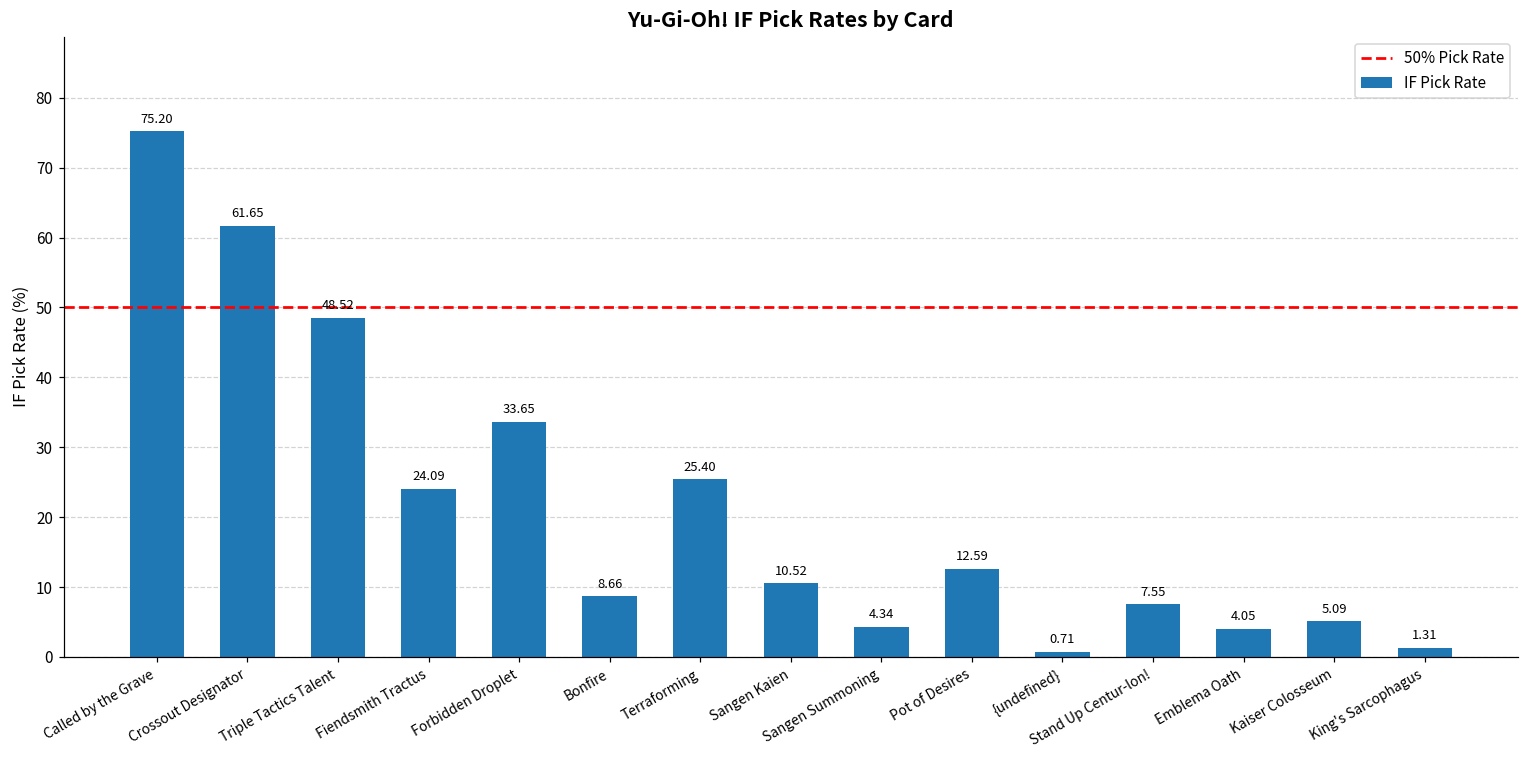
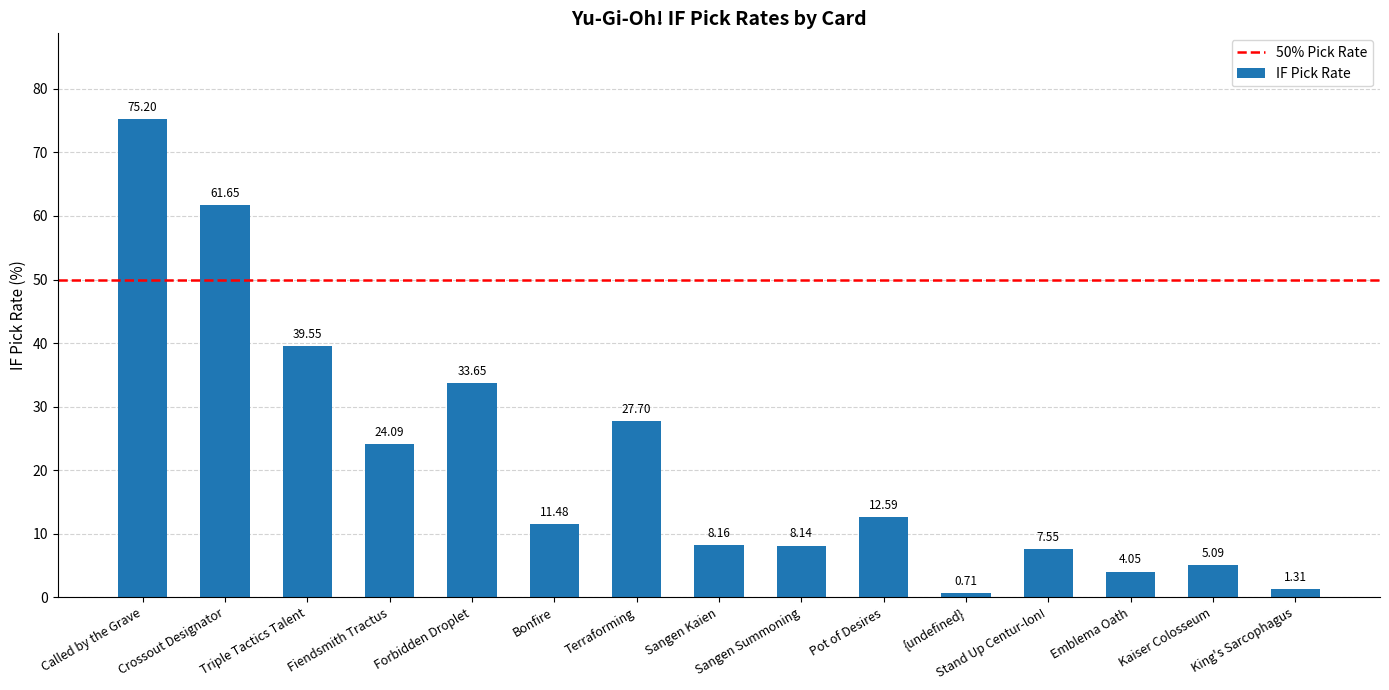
Triple Tactics Talent: 48.52 -> 39.55
Bonfire: 8.66 -> 11.48
Terraforming: 25.40 -> 27.70
Sangen Kaien: 10.52 -> 8.16
Sangen Summoning: 4.34 -> 8.14
